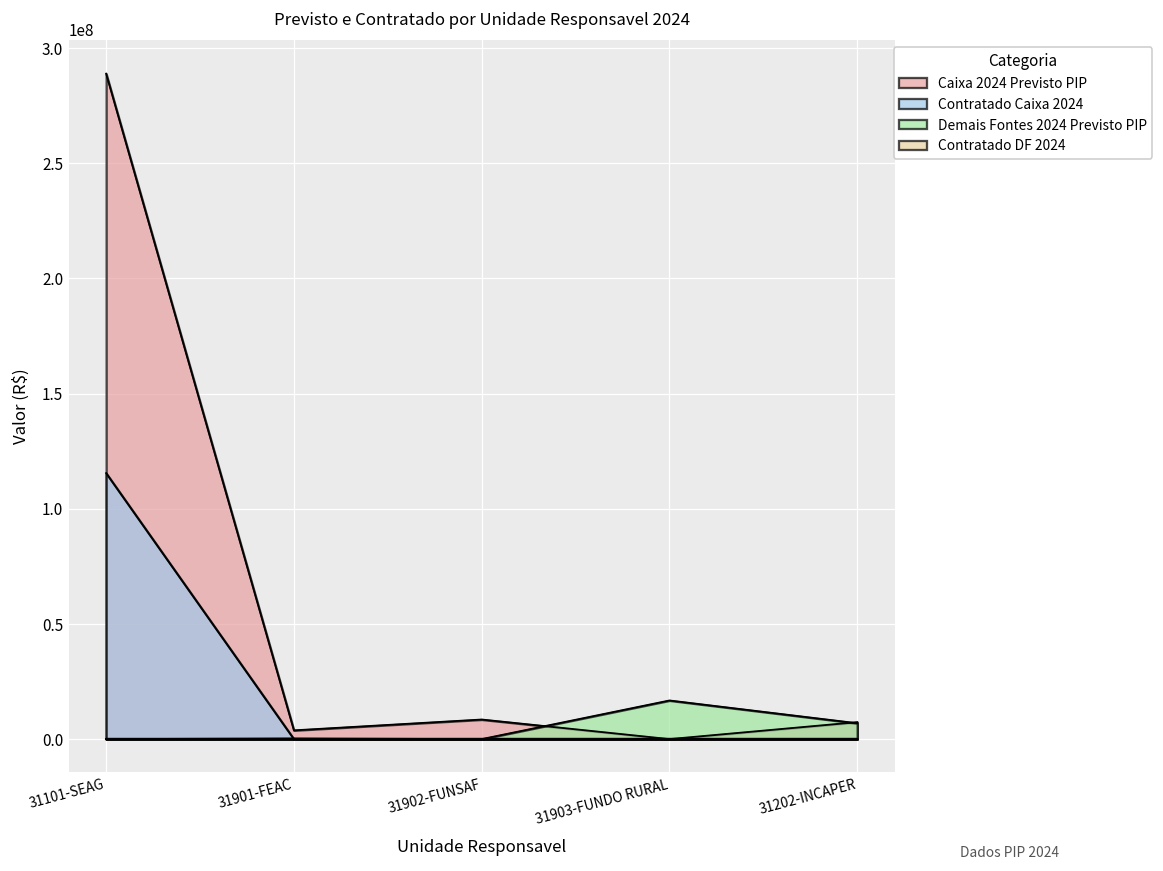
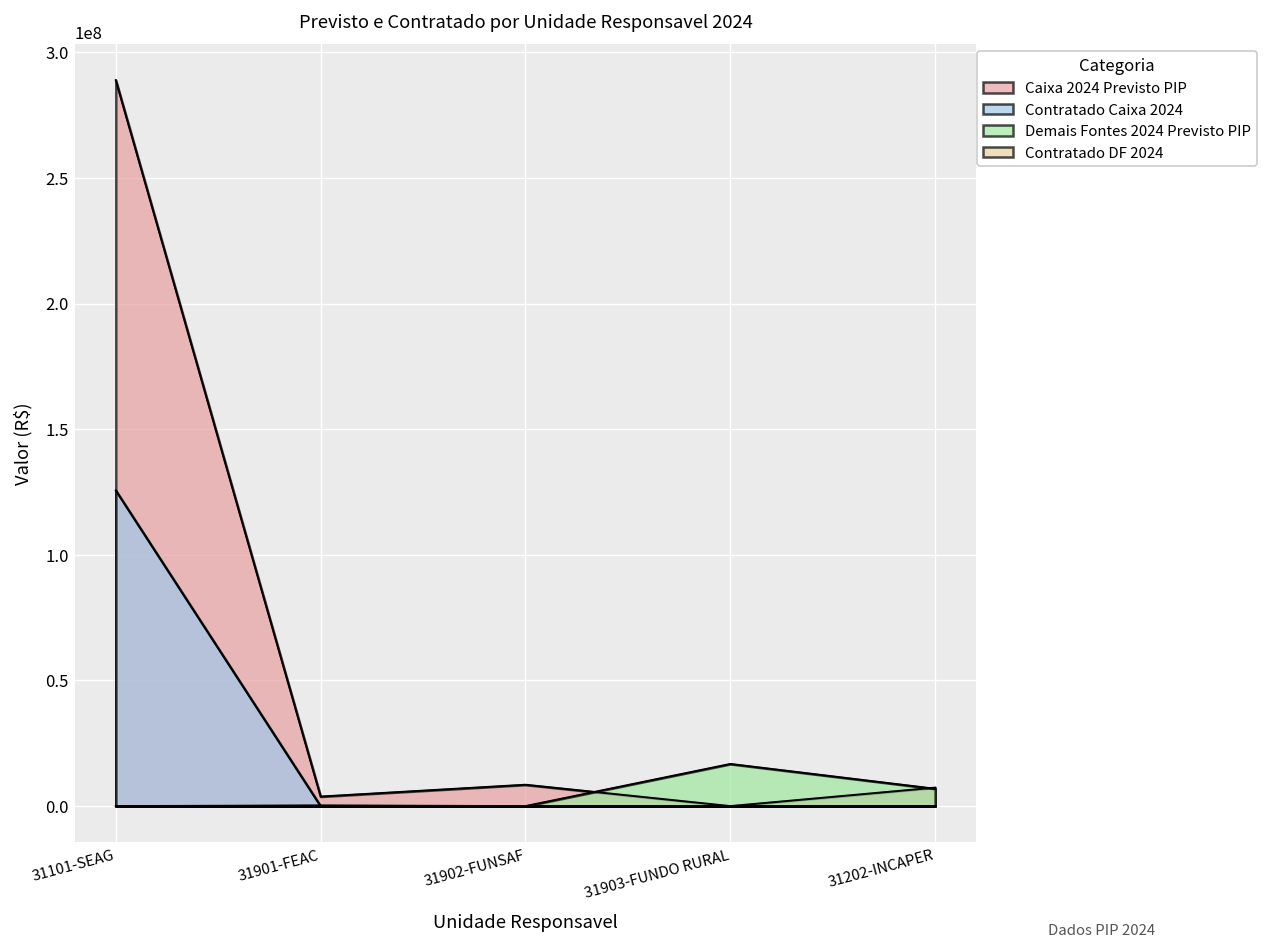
Contratado Caixa 2024, 31101-SEAG: 115000000 -> 126000000
